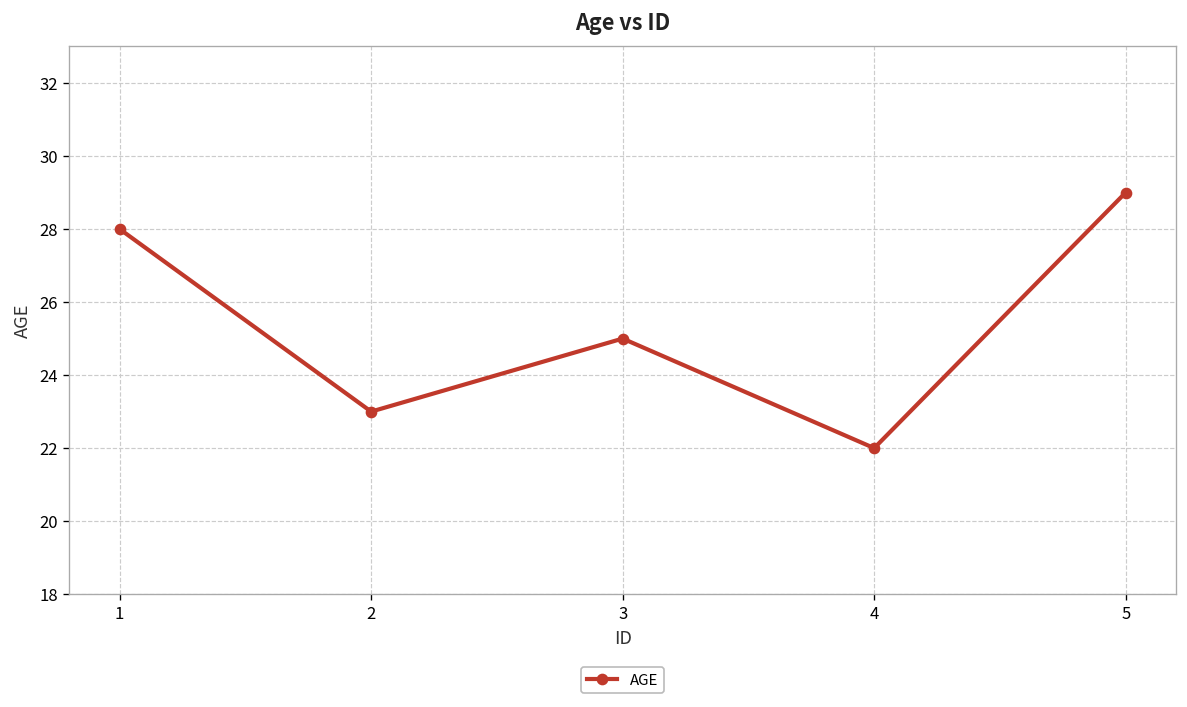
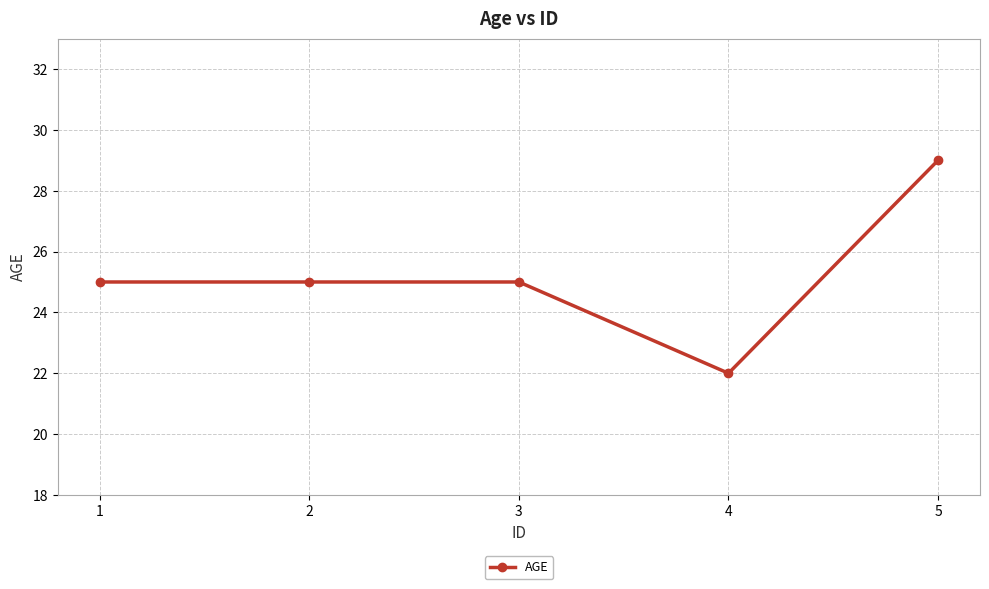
1: 28 -> 25
2: 23 -> 25
